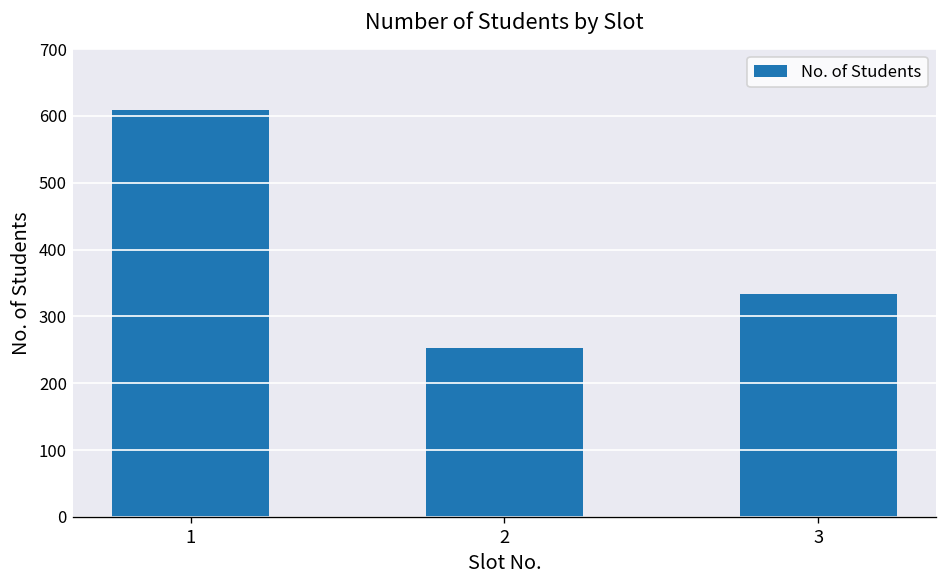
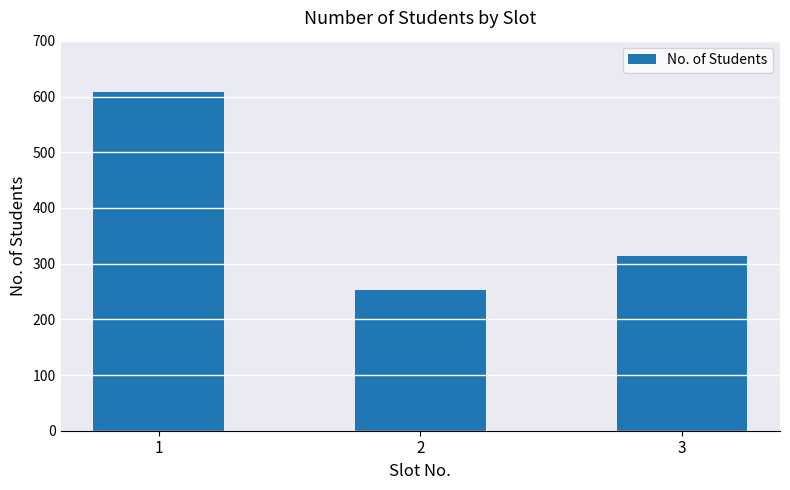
3: 330 -> 310
